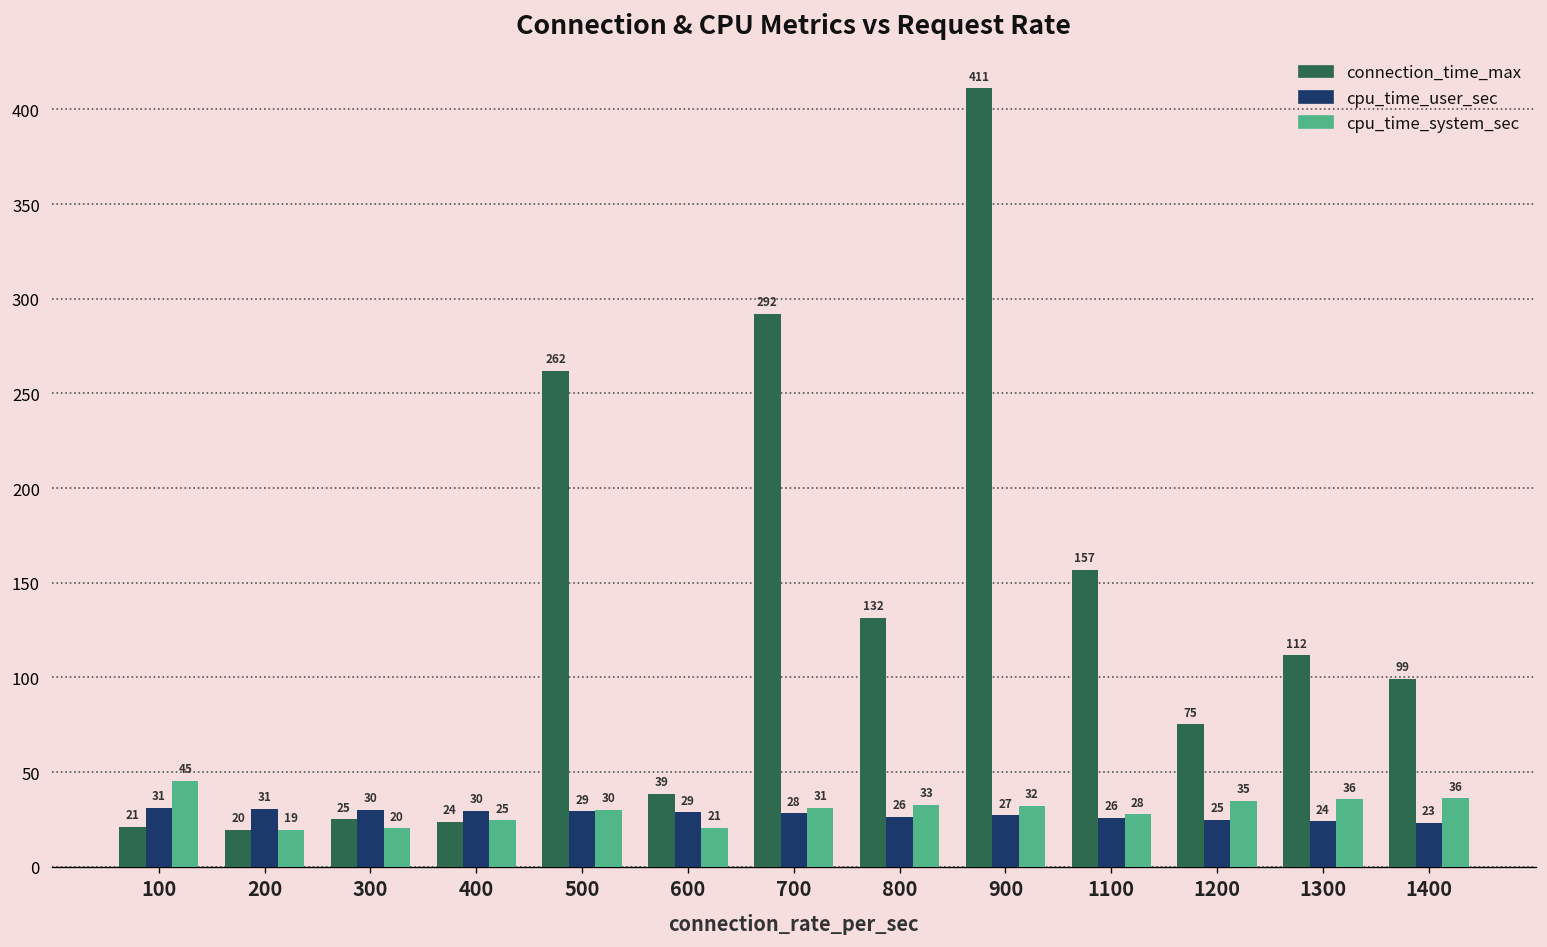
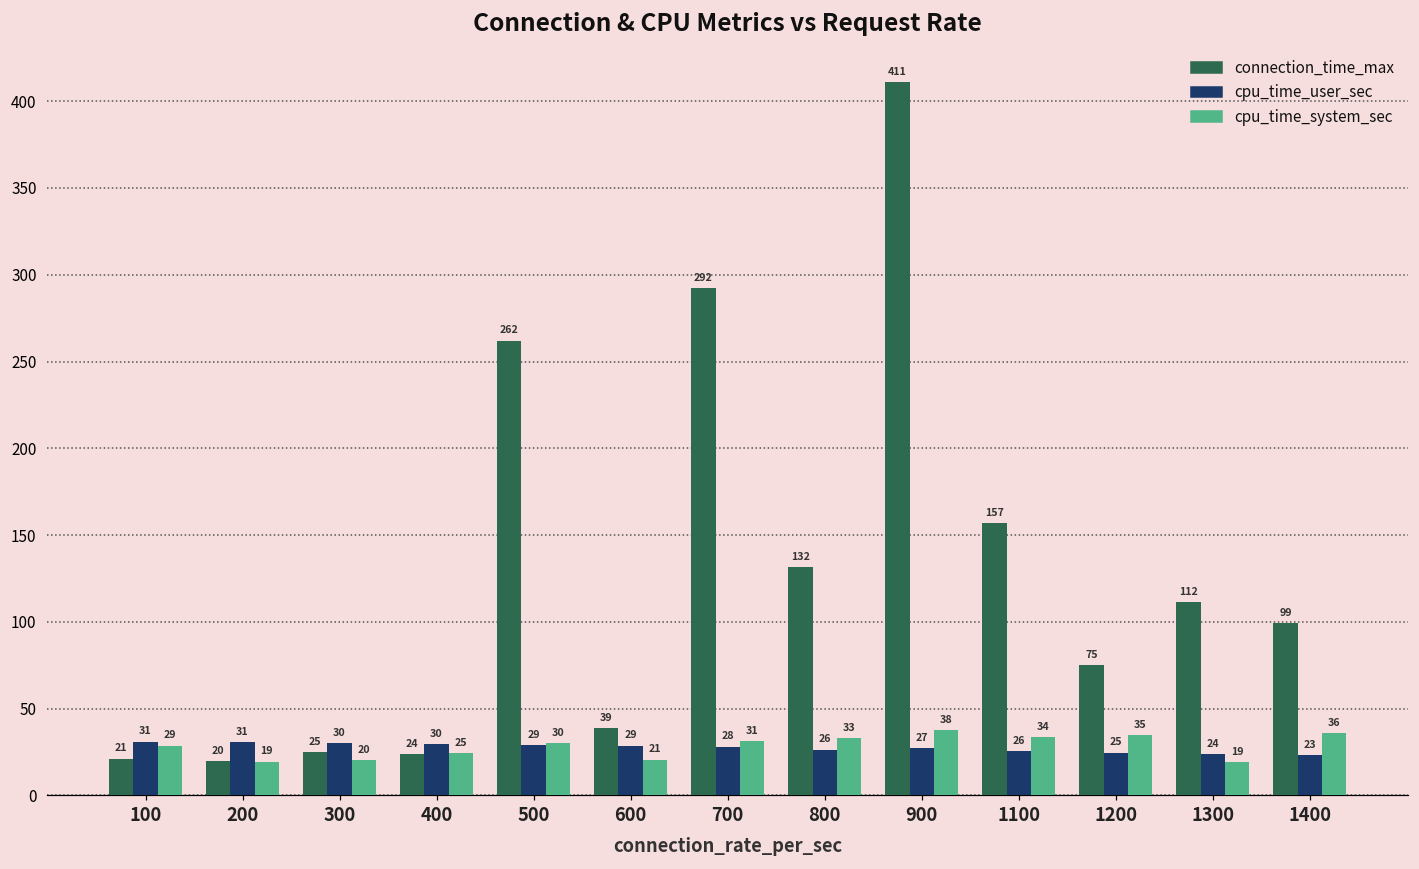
cpu_time_system_sec, 100: 45 -> 29
cpu_time_system_sec, 900: 32 -> 38
cpu_time_system_sec, 1100: 28 -> 34
cpu_time_system_sec, 1300: 36 -> 19
